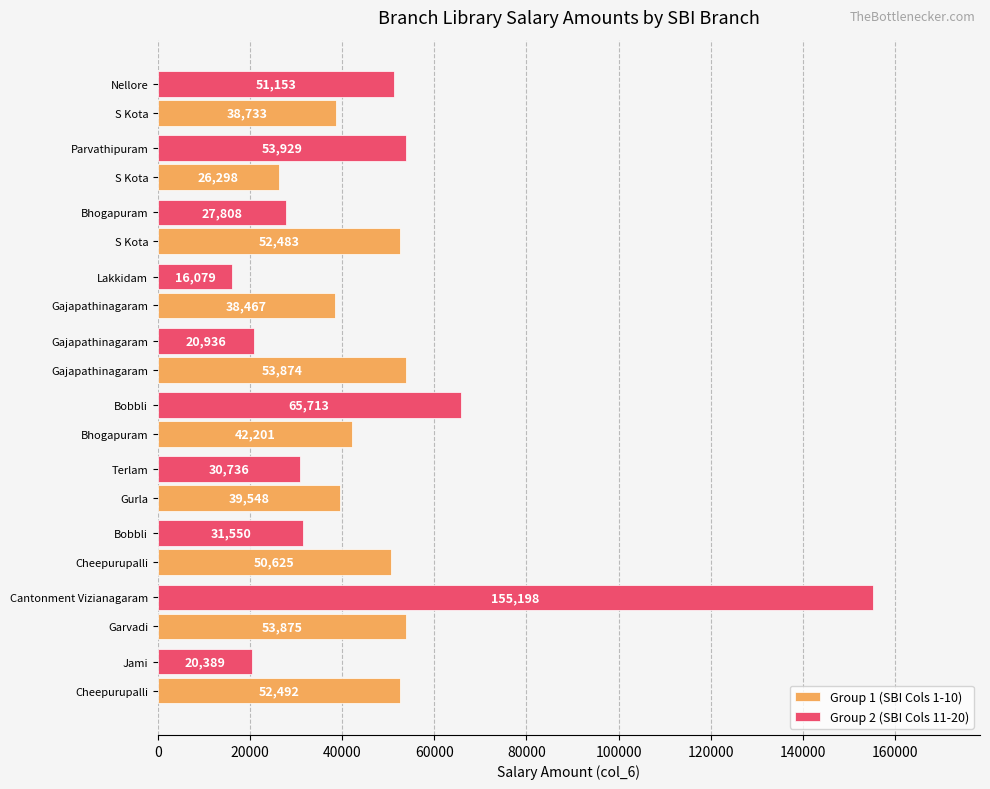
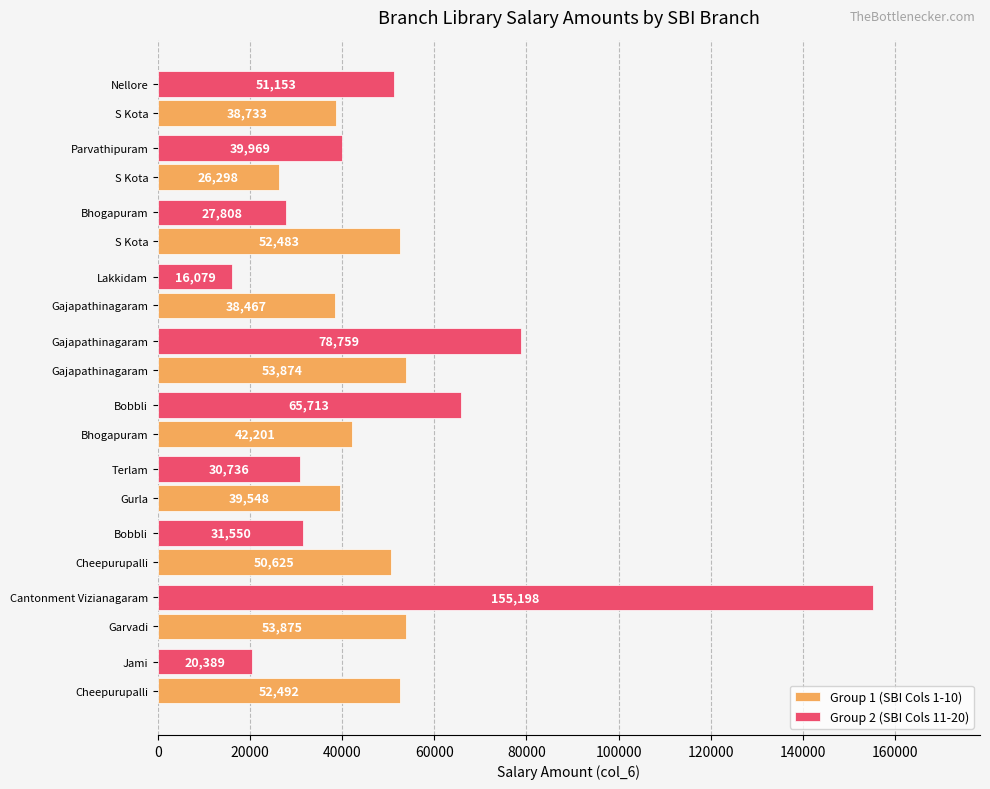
Group 2 (SBI Cols 11-20), Parvathipuram: 53,929 -> 39,969
Group 2 (SBI Cols 11-20), Gajapathinagaram: 20,936 -> 78,759
